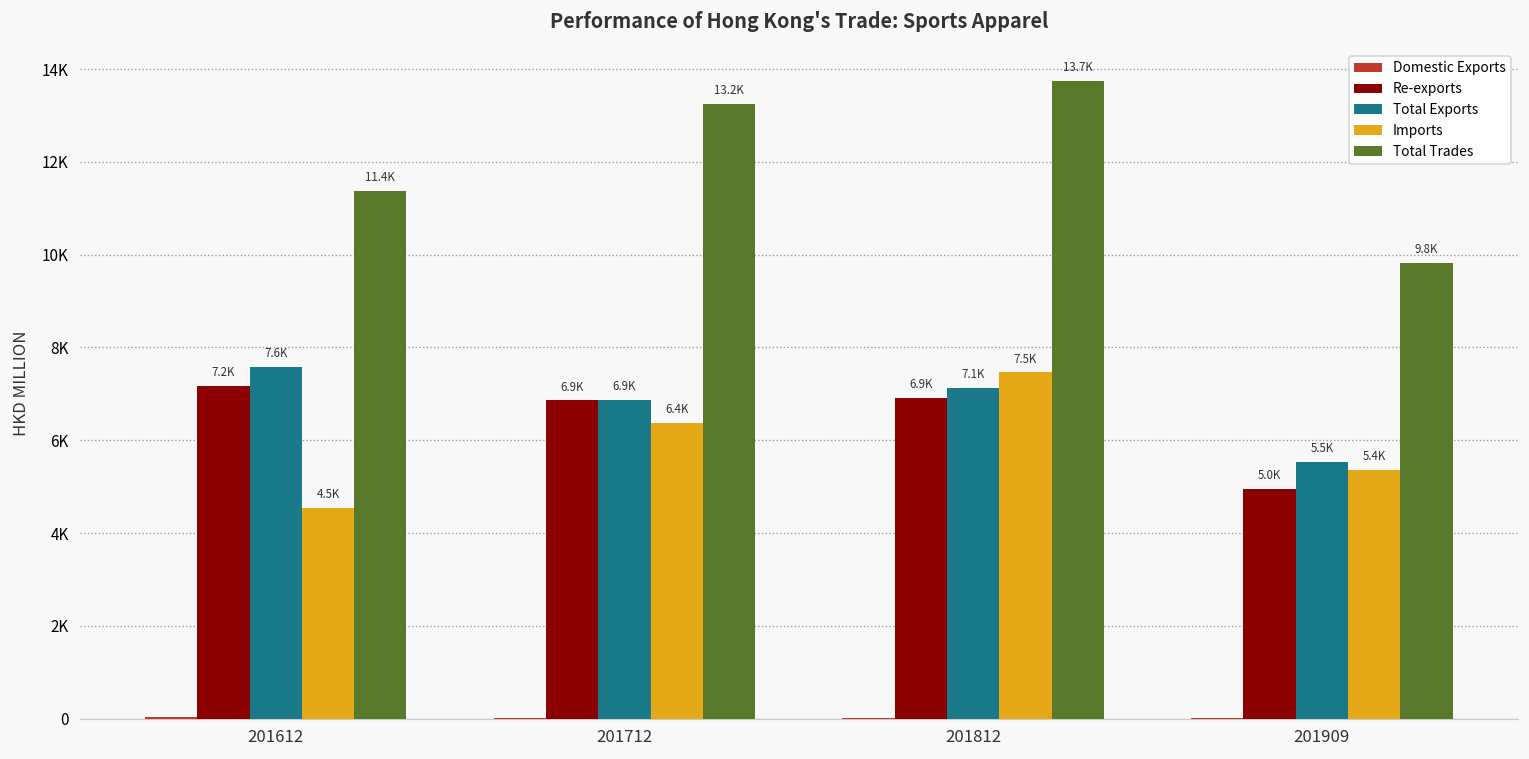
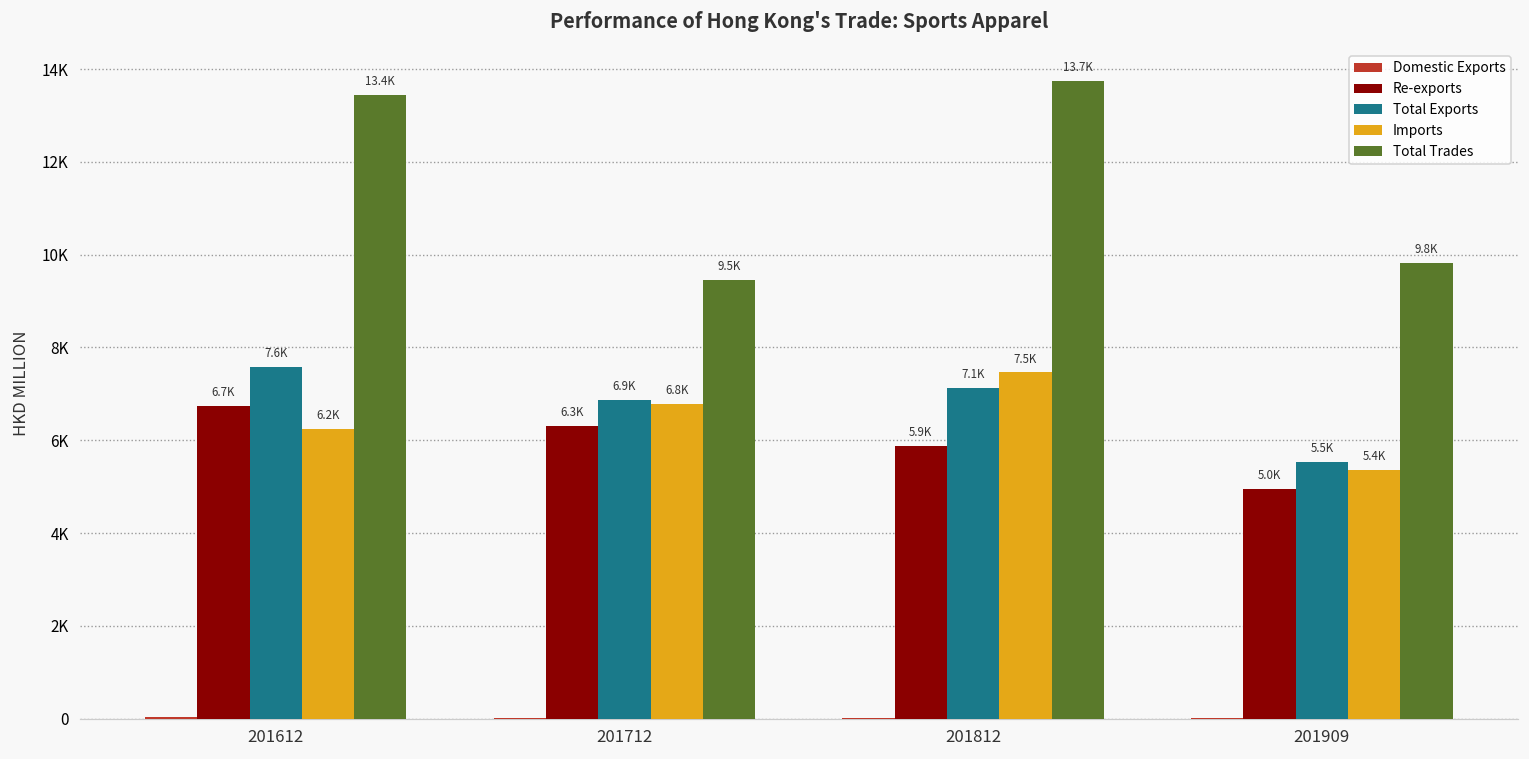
Re-exports, 201612: 7.2K -> 6.7K
Imports, 201612: 4.5K -> 6.2K
Total Trades, 201612: 11.4K -> 13.4K
Re-exports, 201712: 6.9K -> 6.3K
Imports, 201712: 6.4K -> 6.8K
Total Trades, 201712: 13.2K -> 9.5K
Re-exports, 201812: 6.9K -> 5.9K
